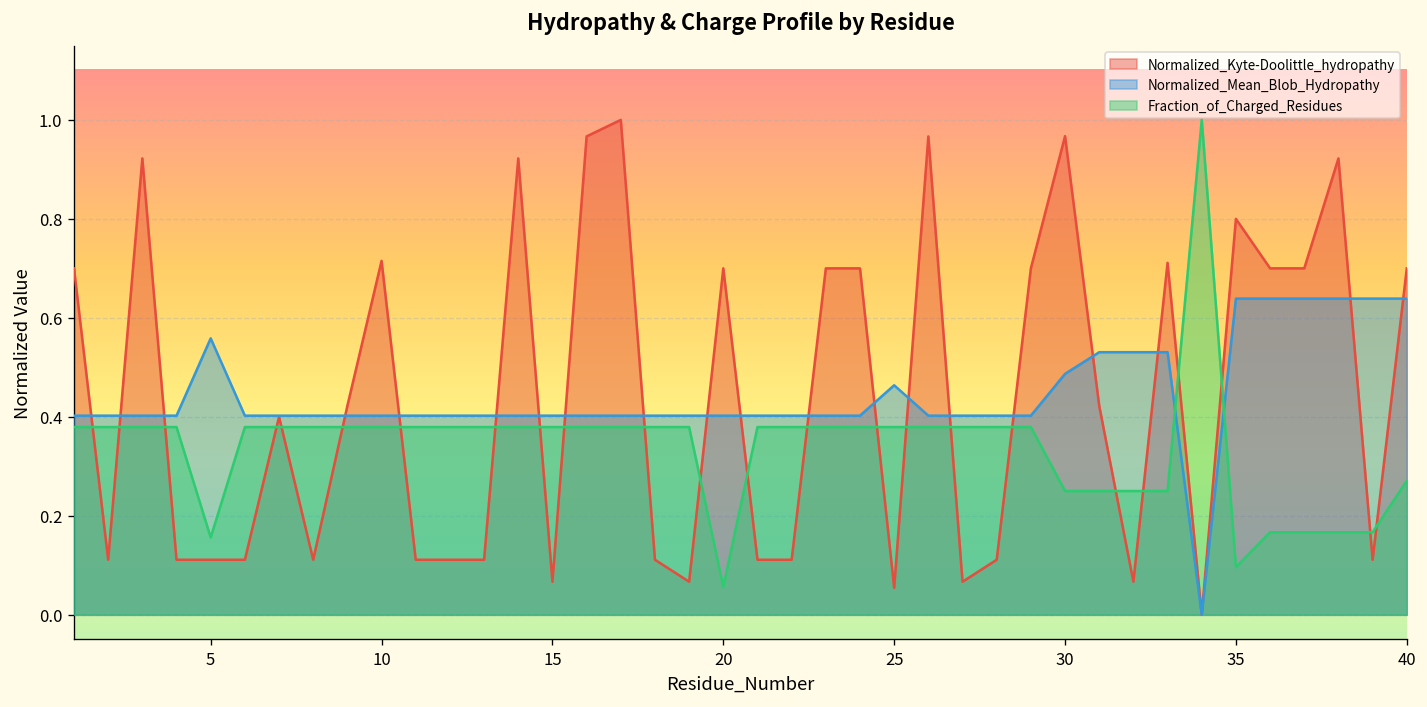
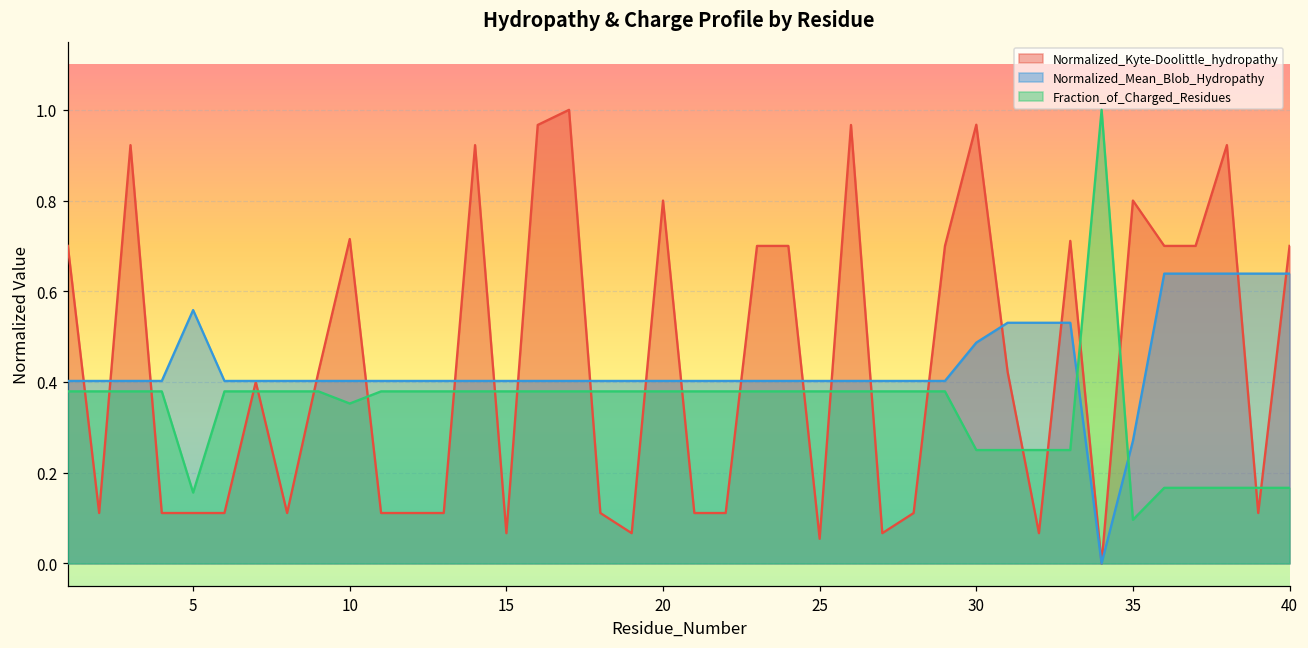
Fraction_of_Charged_Residues, 10: 0.38 -> 0.35
Normalized_Kyte-Doolittle_hydropathy, 20: 0.7 -> 0.8
Fraction_of_Charged_Residues, 20: 0.06 -> 0.38
Normalized_Mean_Blob_Hydropathy, 25: 0.46 -> 0.40
Normalized_Mean_Blob_Hydropathy, 35: 0.64 -> 0.27
Fraction_of_Charged_Residues, 40: 0.27 -> 0.17
